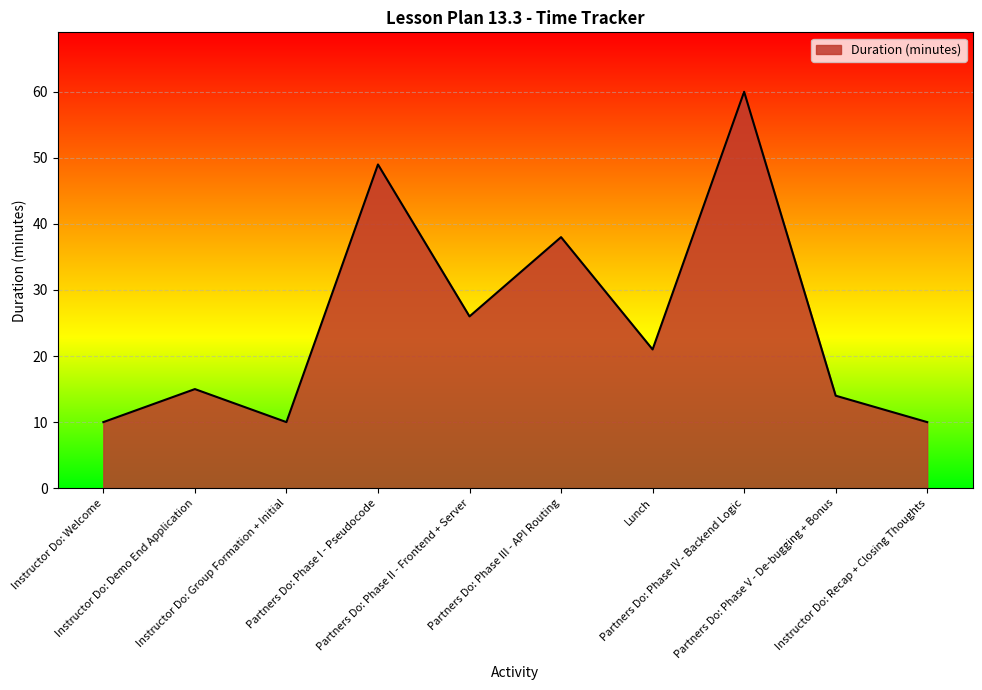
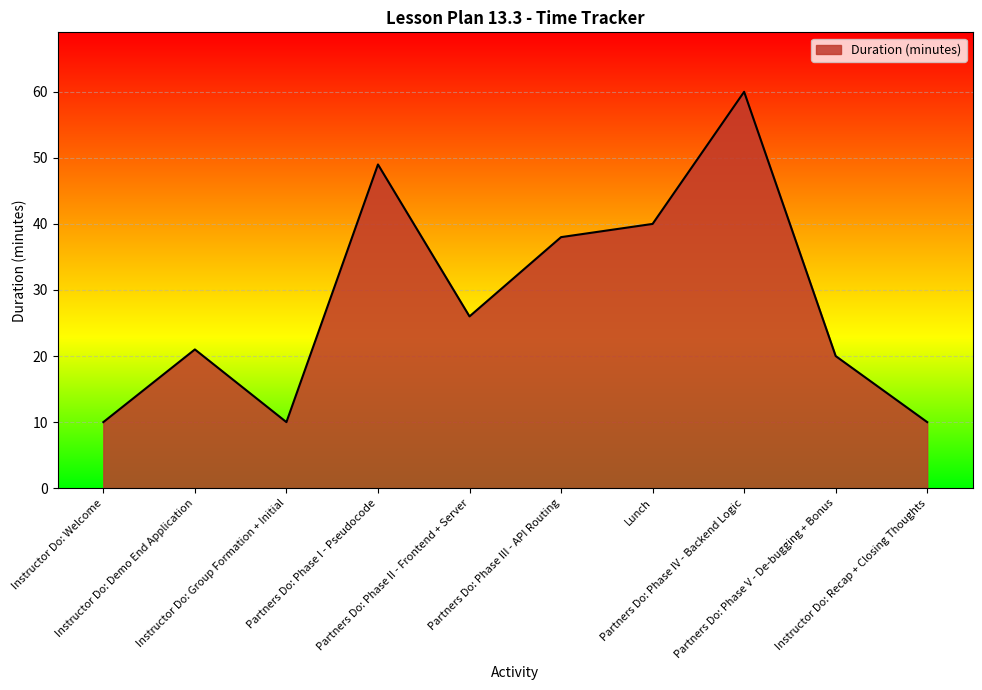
Instructor Do: Demo End Application: 15 -> 21
Lunch: 21 -> 40
Partners Do: Phase V - De-bugging + Bonus: 14 -> 20
